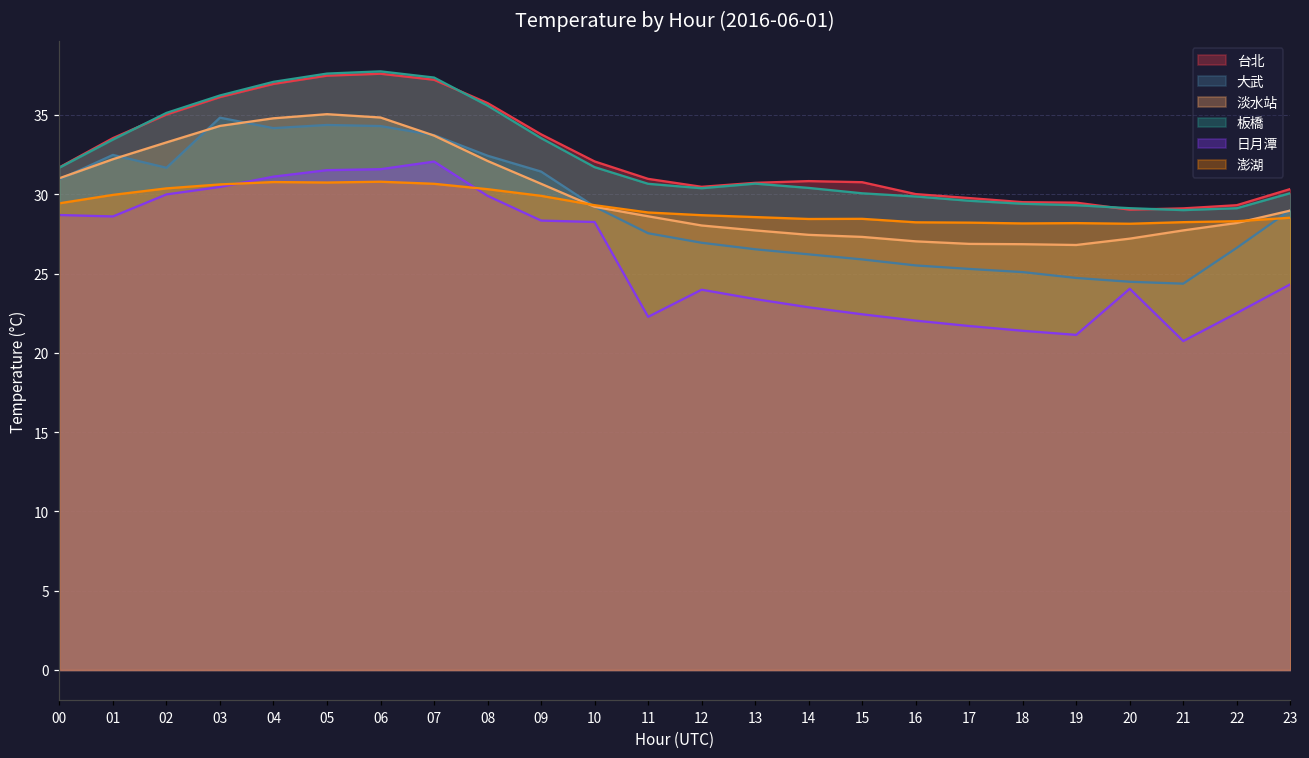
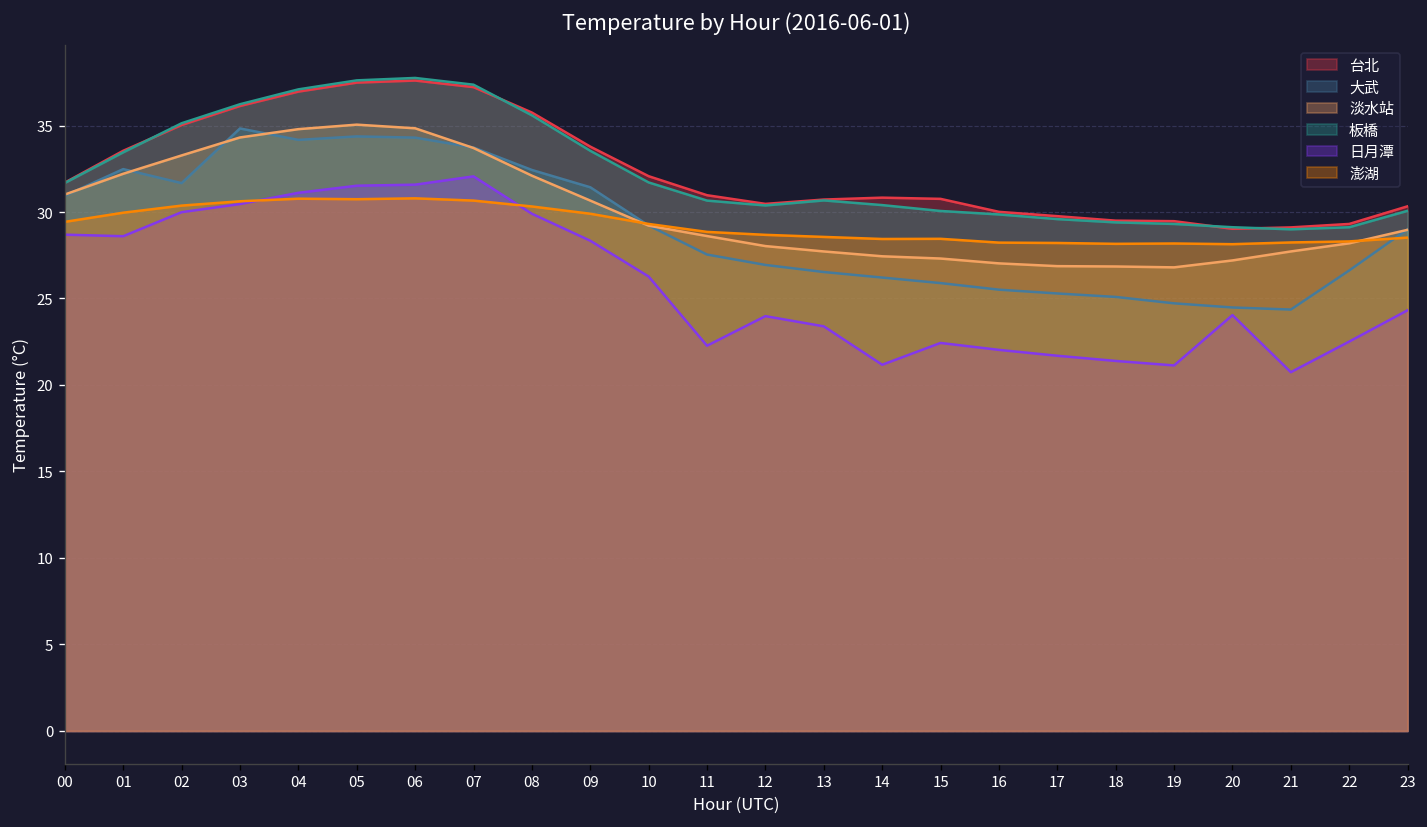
日月潭, 10: 28.3 -> 26.3
日月潭, 14: 22.9 -> 21.2
